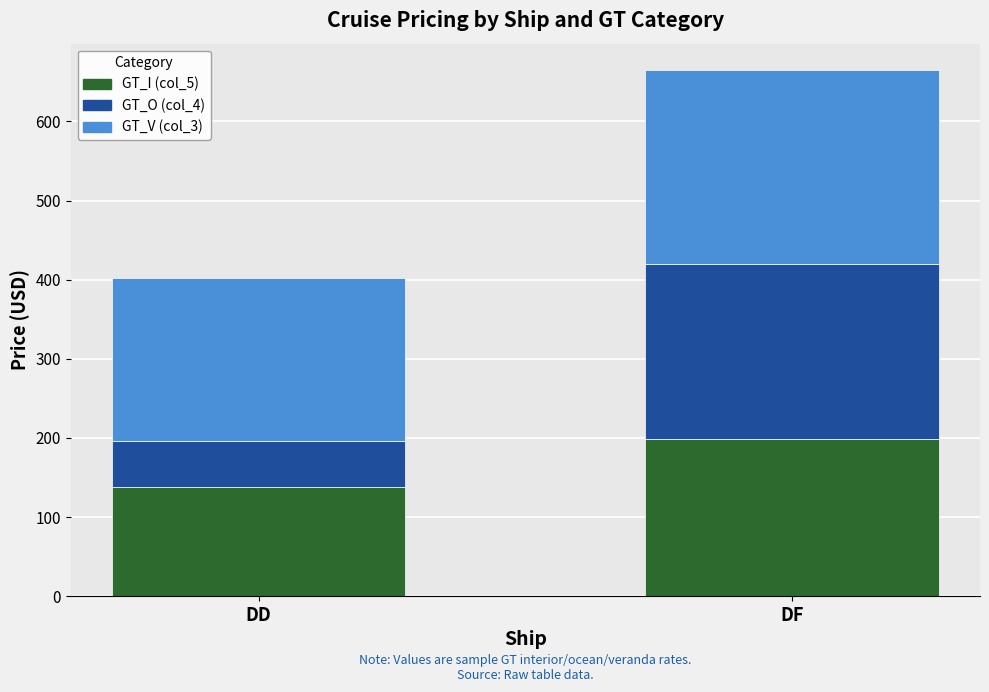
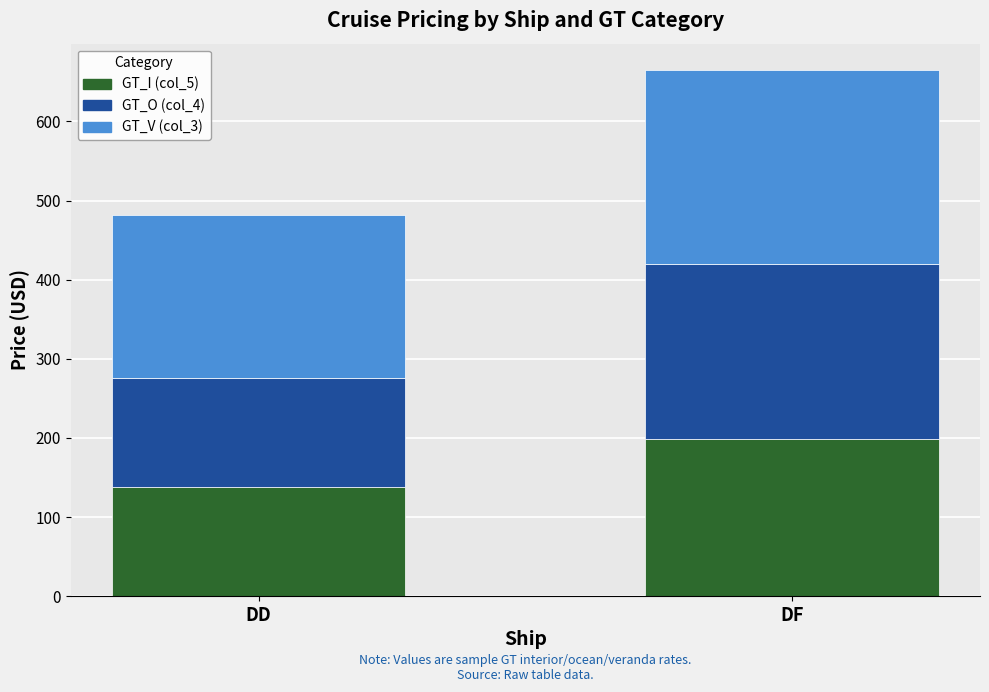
GT_O (col_4), DD: 60 -> 140
